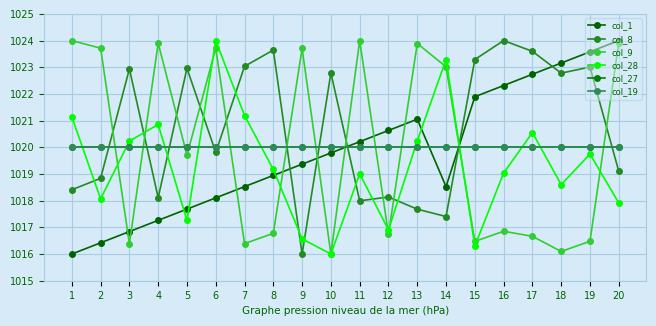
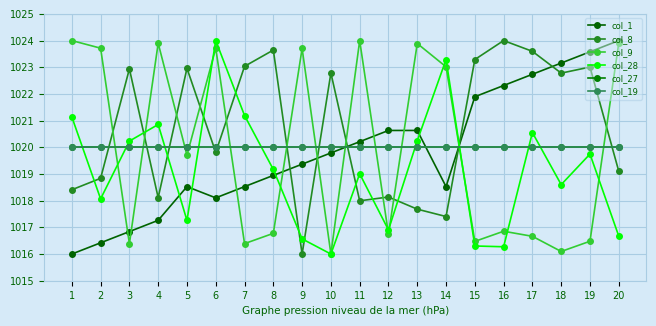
col_1, 5: 1017.7 -> 1018.5
col_1, 13: 1021.1 -> 1020.6
col_28, 16: 1019.0 -> 1016.3
col_28, 20: 1017.9 -> 1016.7
